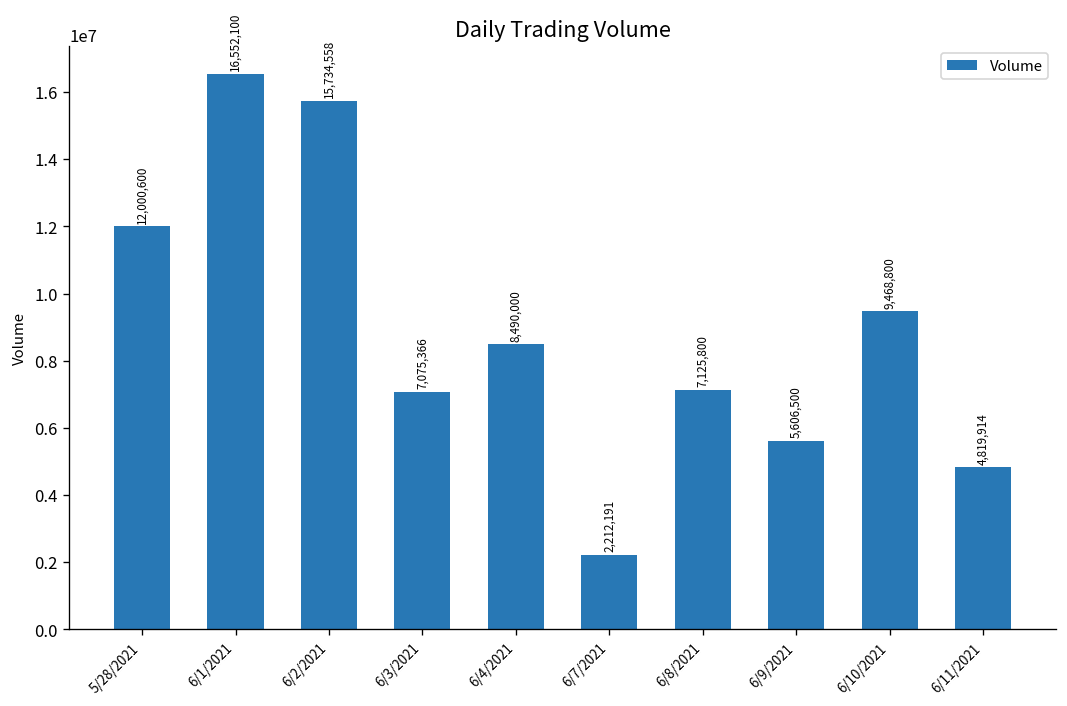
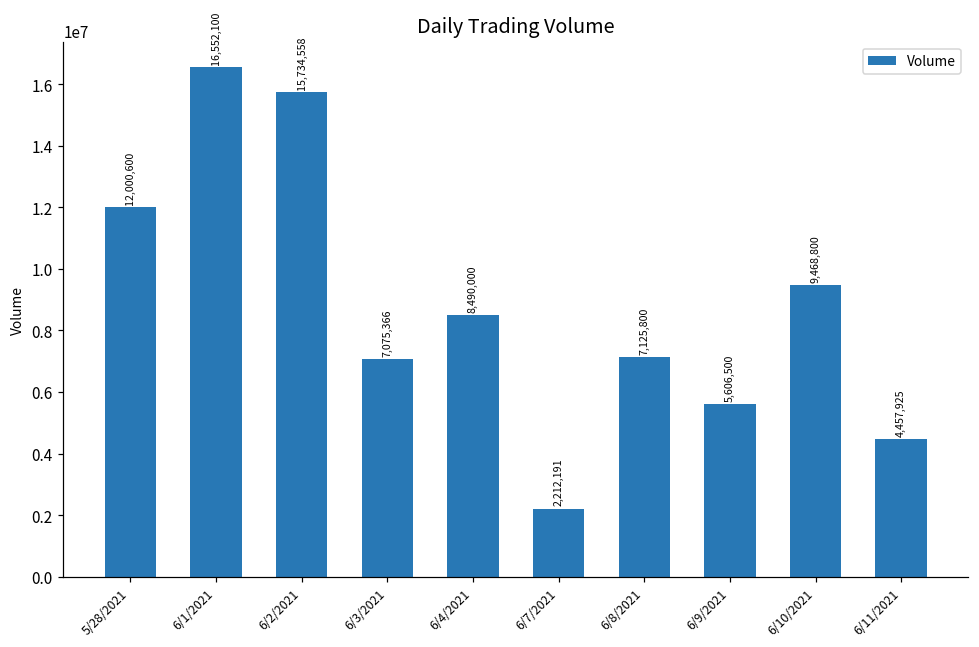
6/11/2021: 4,819,914 -> 4,457,925
